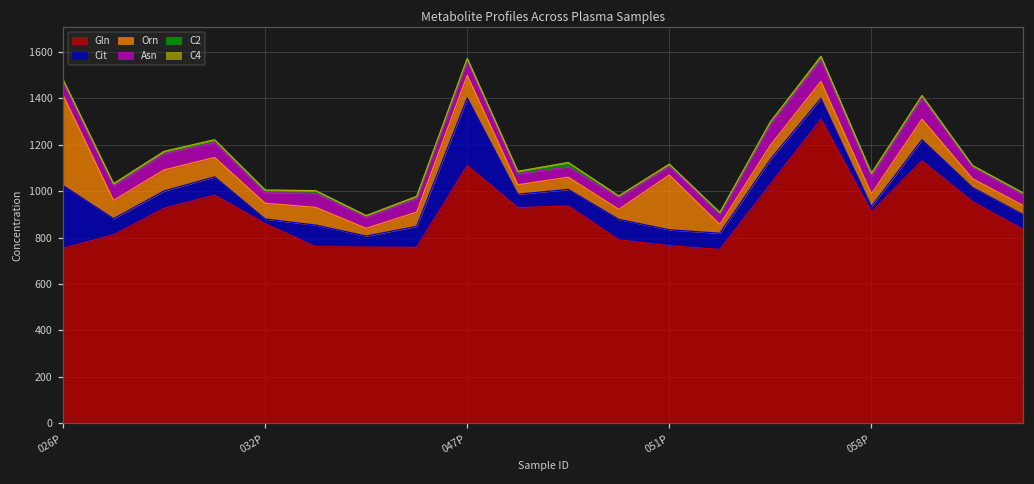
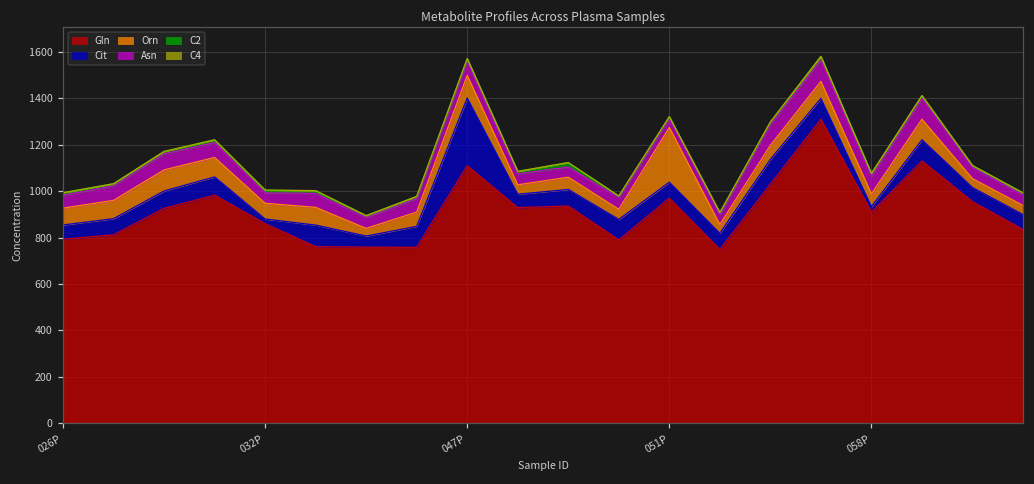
Gln, 026P: 750 -> 790
Cit, 026P: 270 -> 60
Orn, 026P: 390 -> 70
Gln, 051P: 770 -> 970
